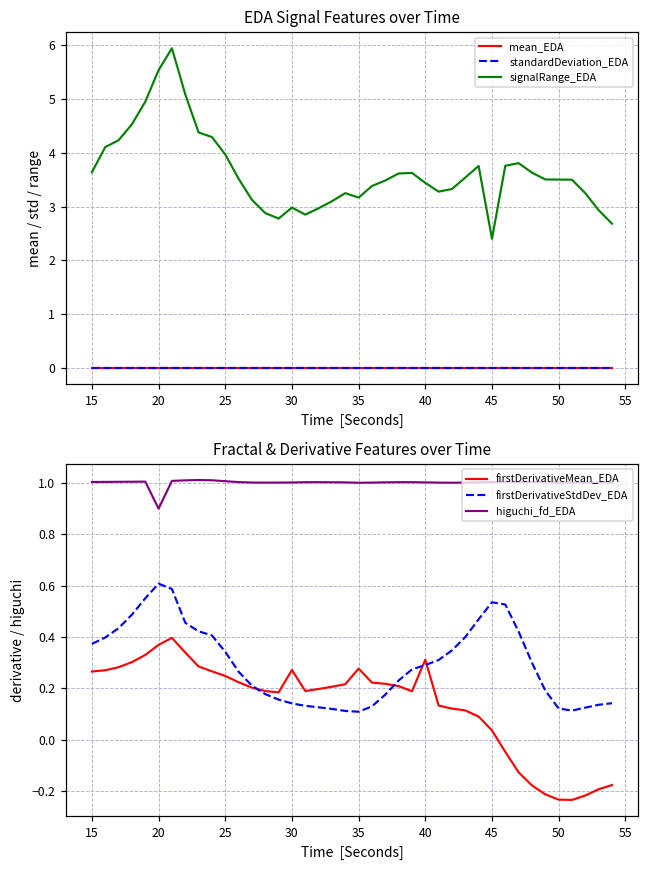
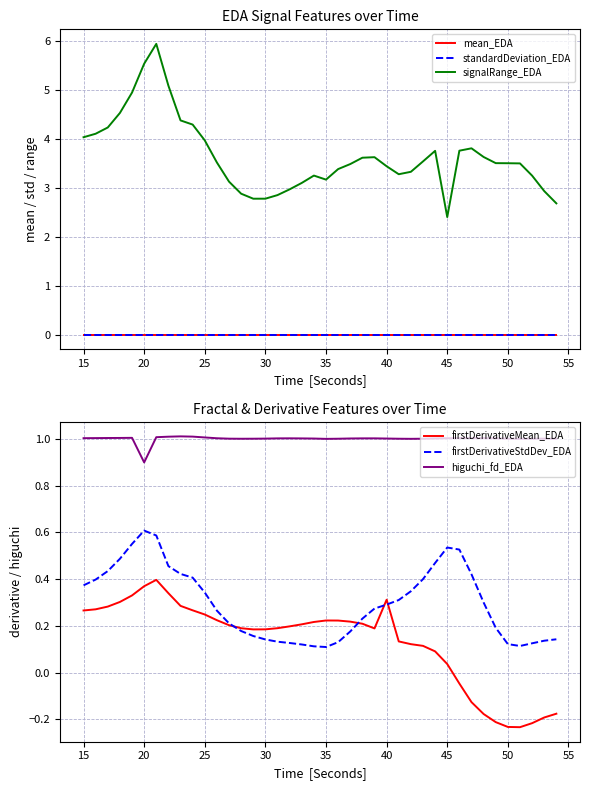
EDA Signal Features over Time, signalRange_EDA, 15: 3.6 -> 4.0
EDA Signal Features over Time, signalRange_EDA, 30: 3.0 -> 2.8
Fractal & Derivative Features over Time, firstDerivativeMean_EDA, 30: 0.27 -> 0.19
Fractal & Derivative Features over Time, firstDerivativeMean_EDA, 35: 0.28 -> 0.22
